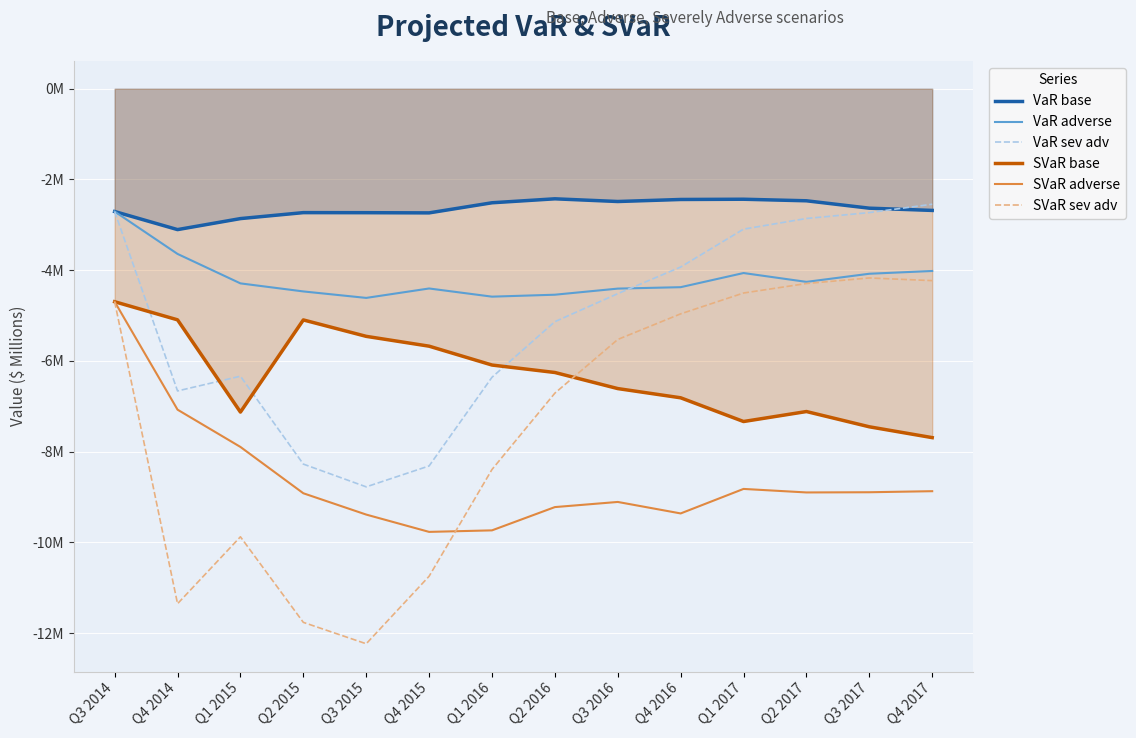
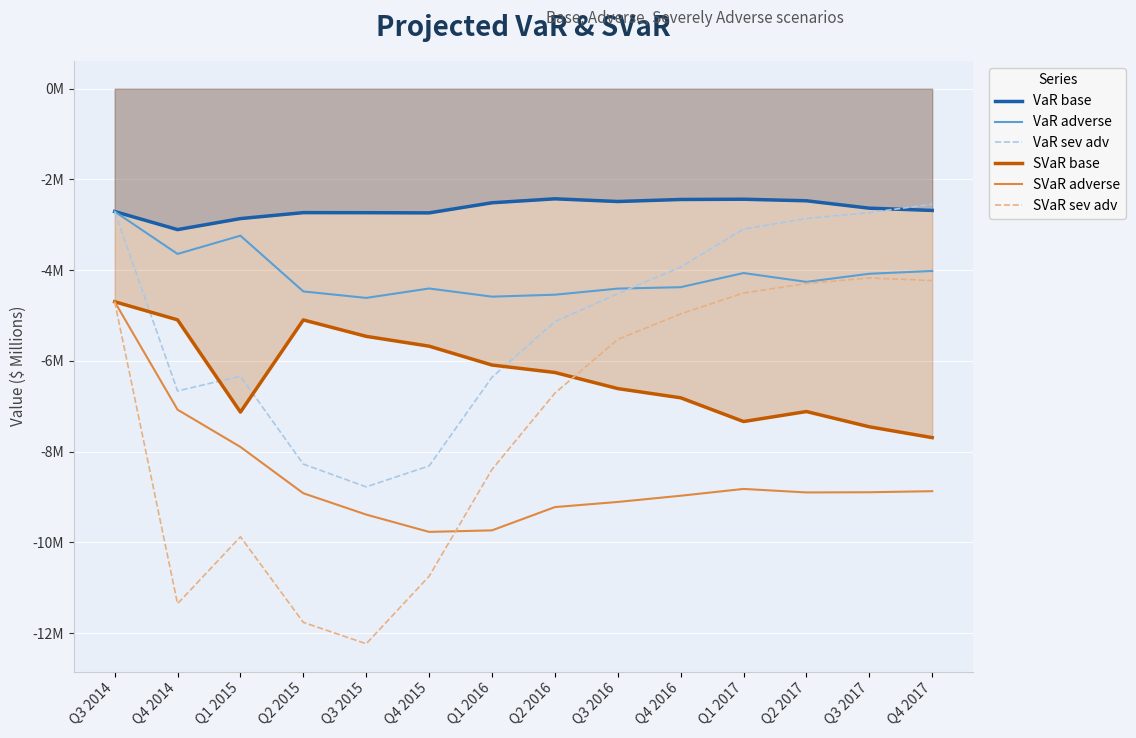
VaR adverse, Q1 2015: -4300000 -> -3200000
SVaR adverse, Q4 2016: -9400000 -> -9000000
